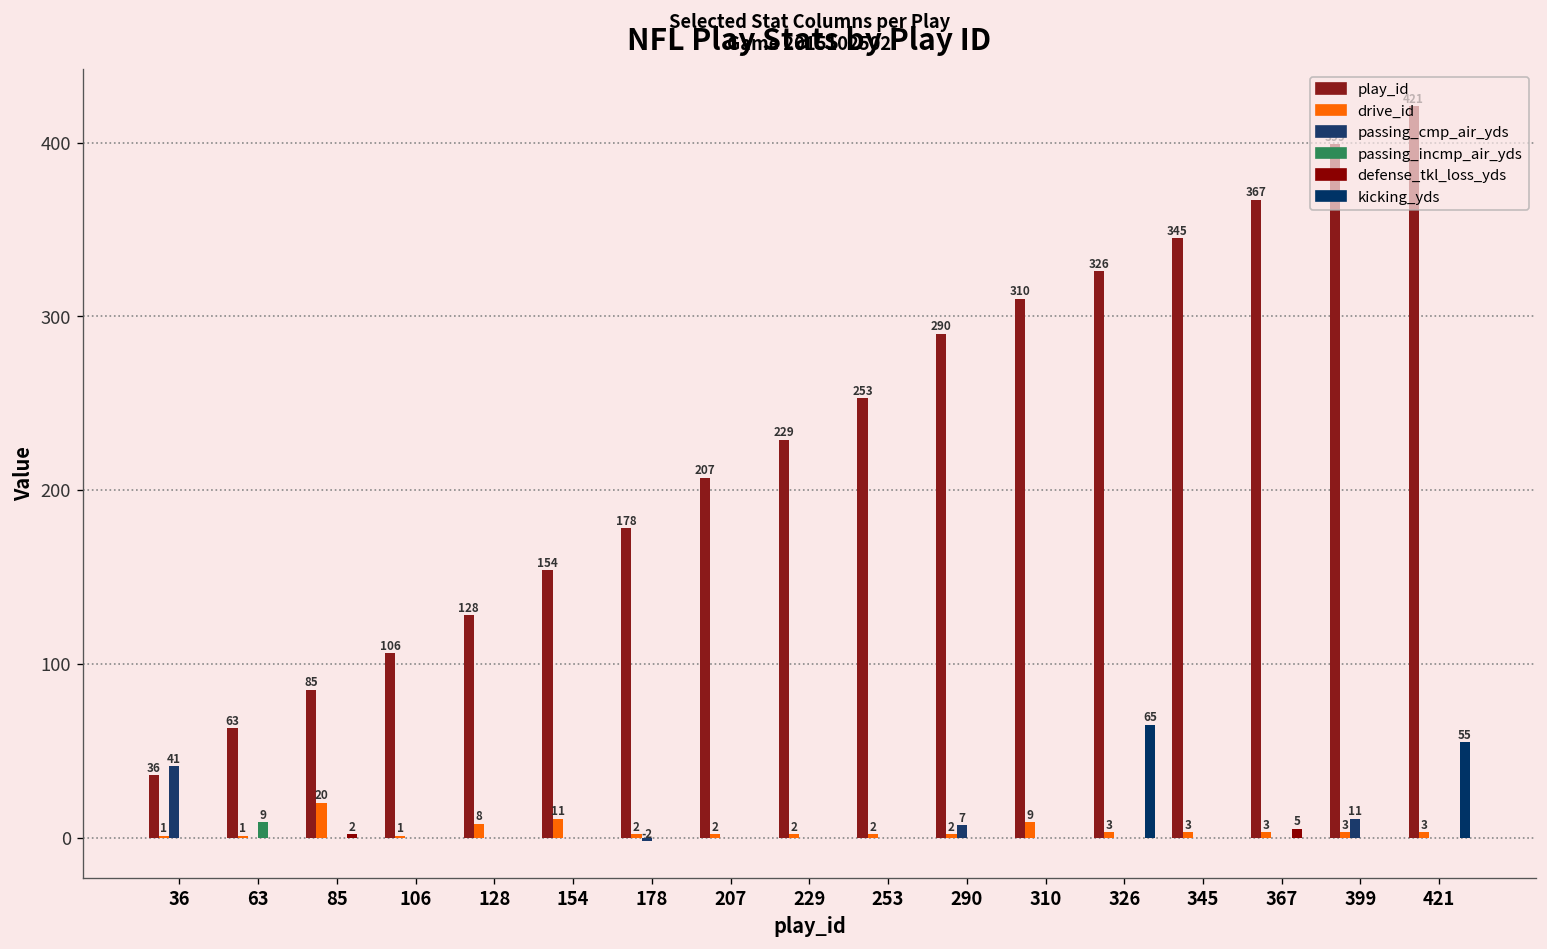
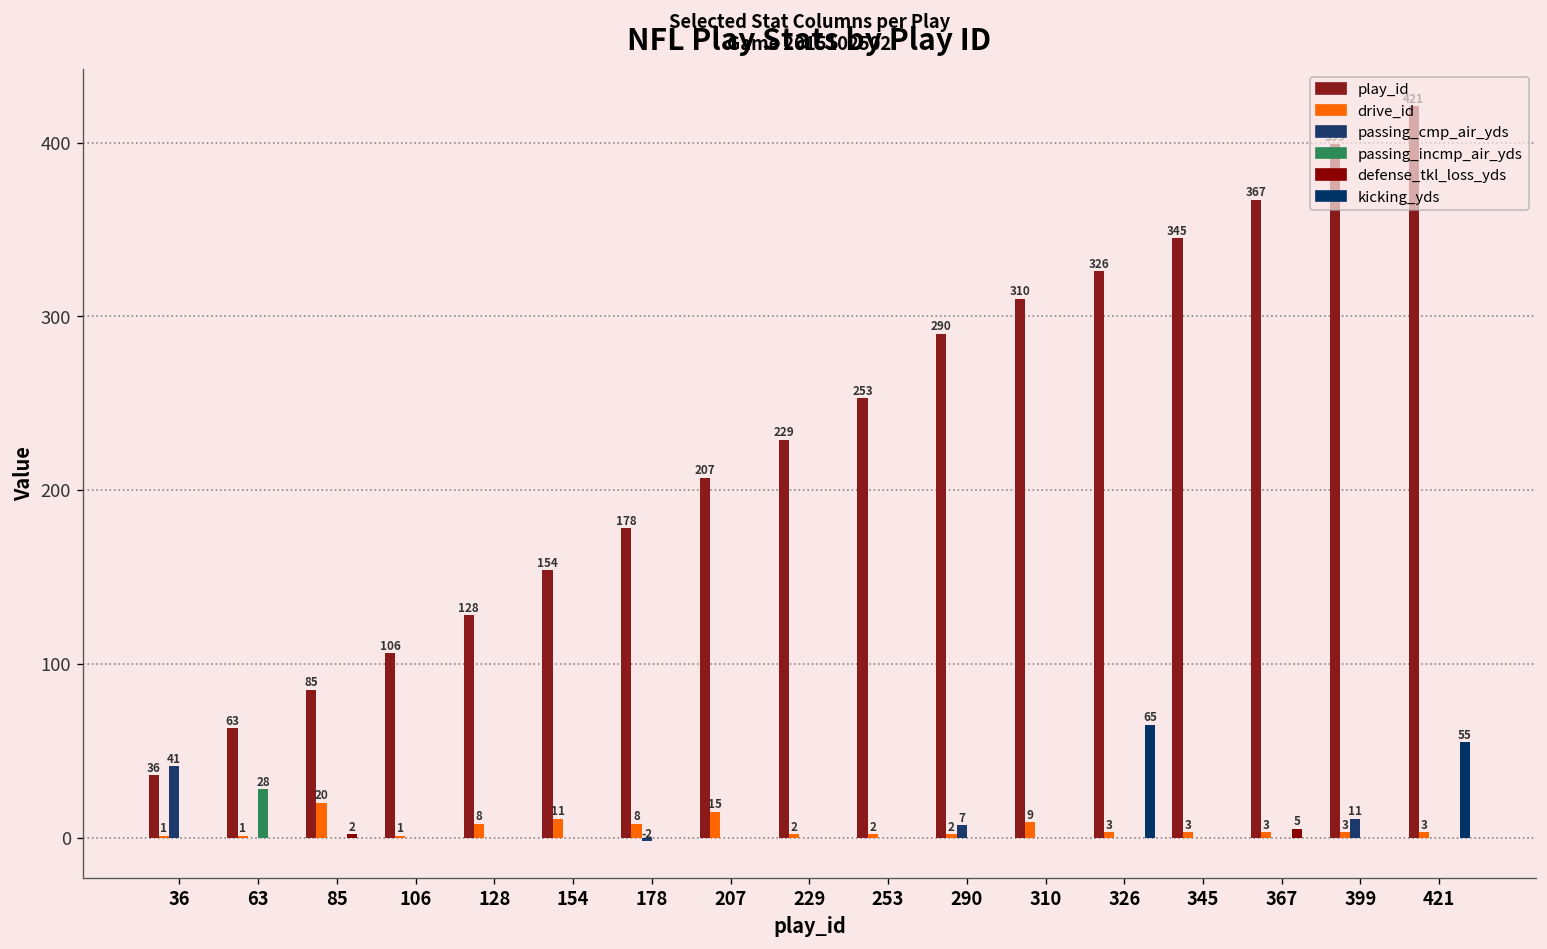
passing_incmp_air_yds, 63: 9 -> 28
drive_id, 178: 2 -> 8
drive_id, 207: 2 -> 15
